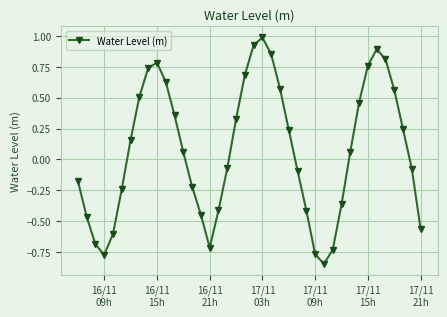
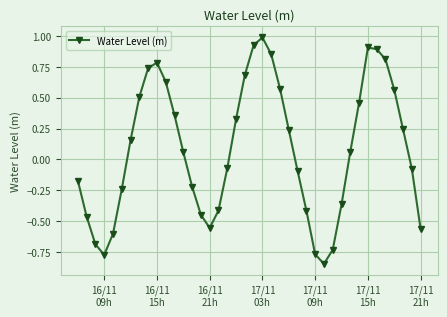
16/11 21h: -0.71 -> -0.56
17/11 15h: 0.76 -> 0.91
